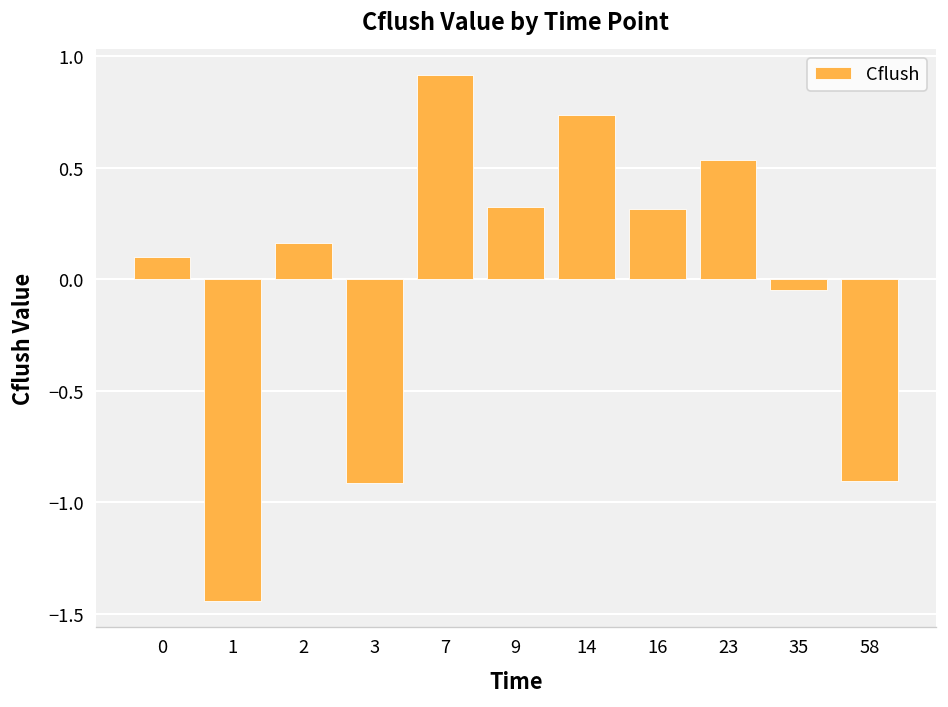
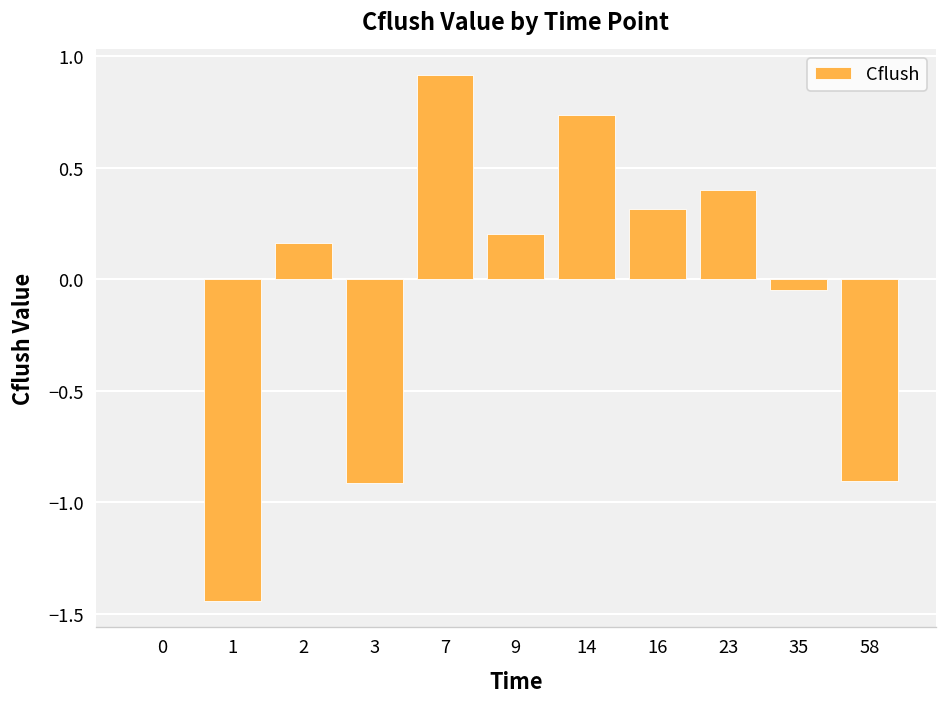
0: 0.1 -> 0.0
9: 0.32 -> 0.20
23: 0.54 -> 0.40
